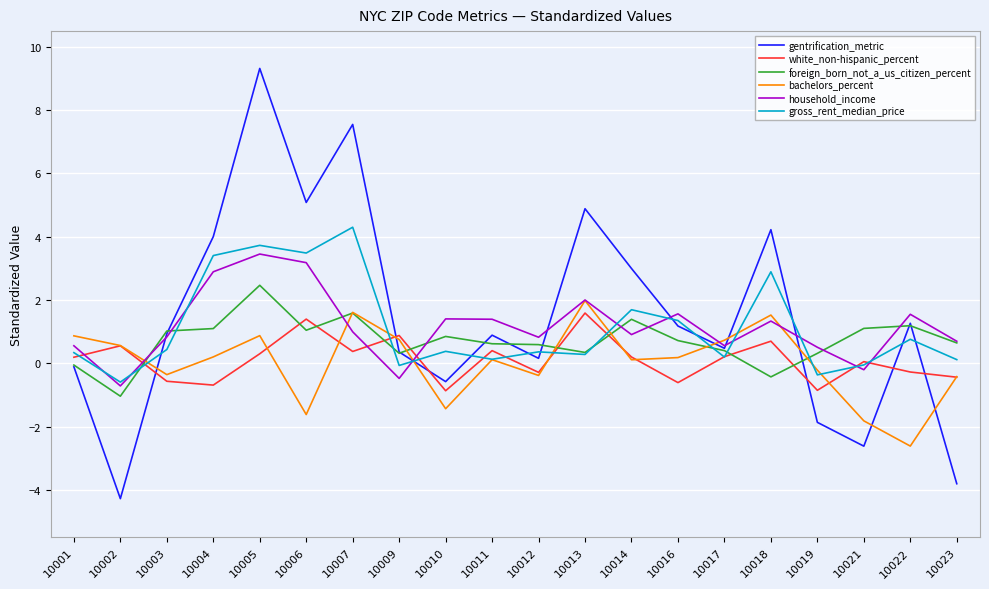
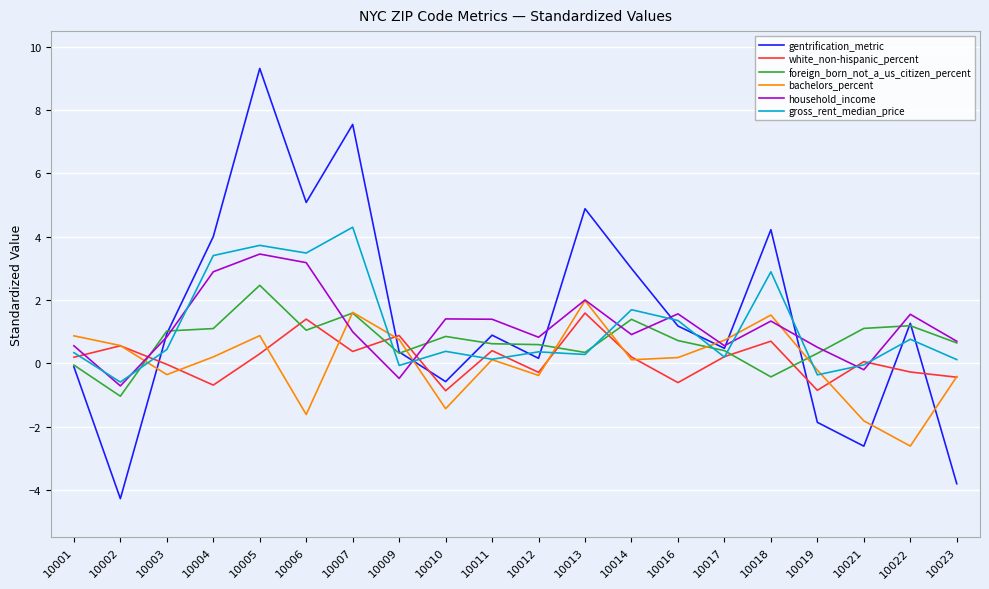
white_non-hispanic_percent, 10003: -0.6 -> 0.0
